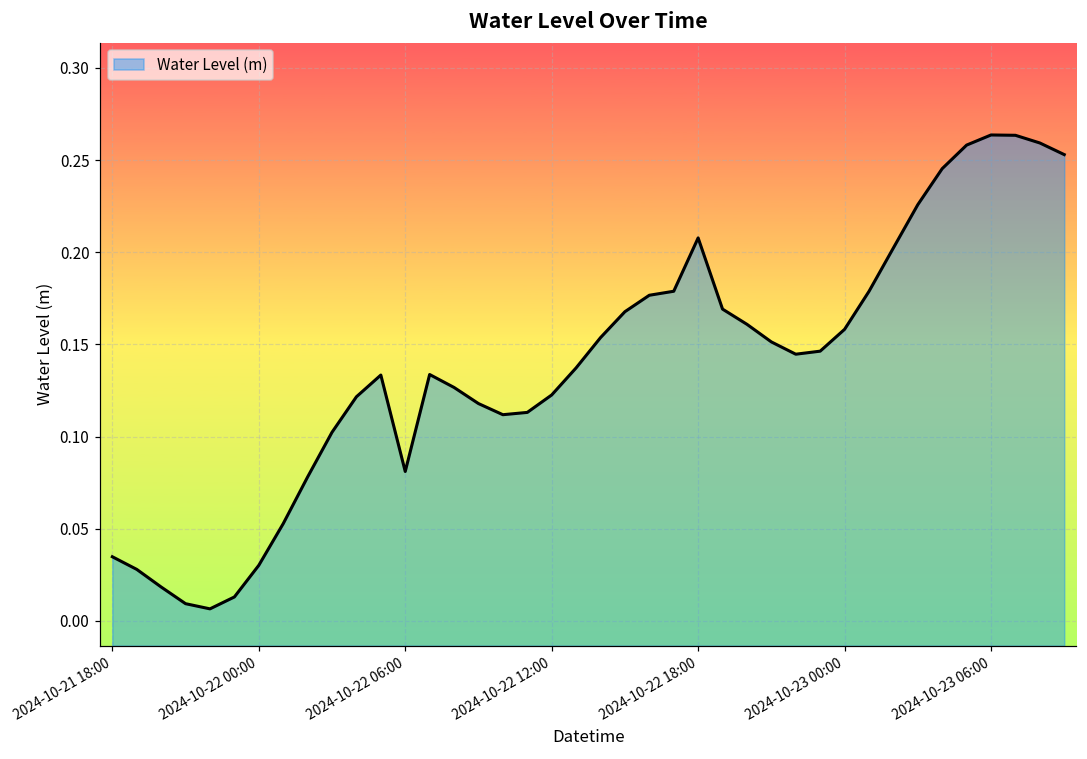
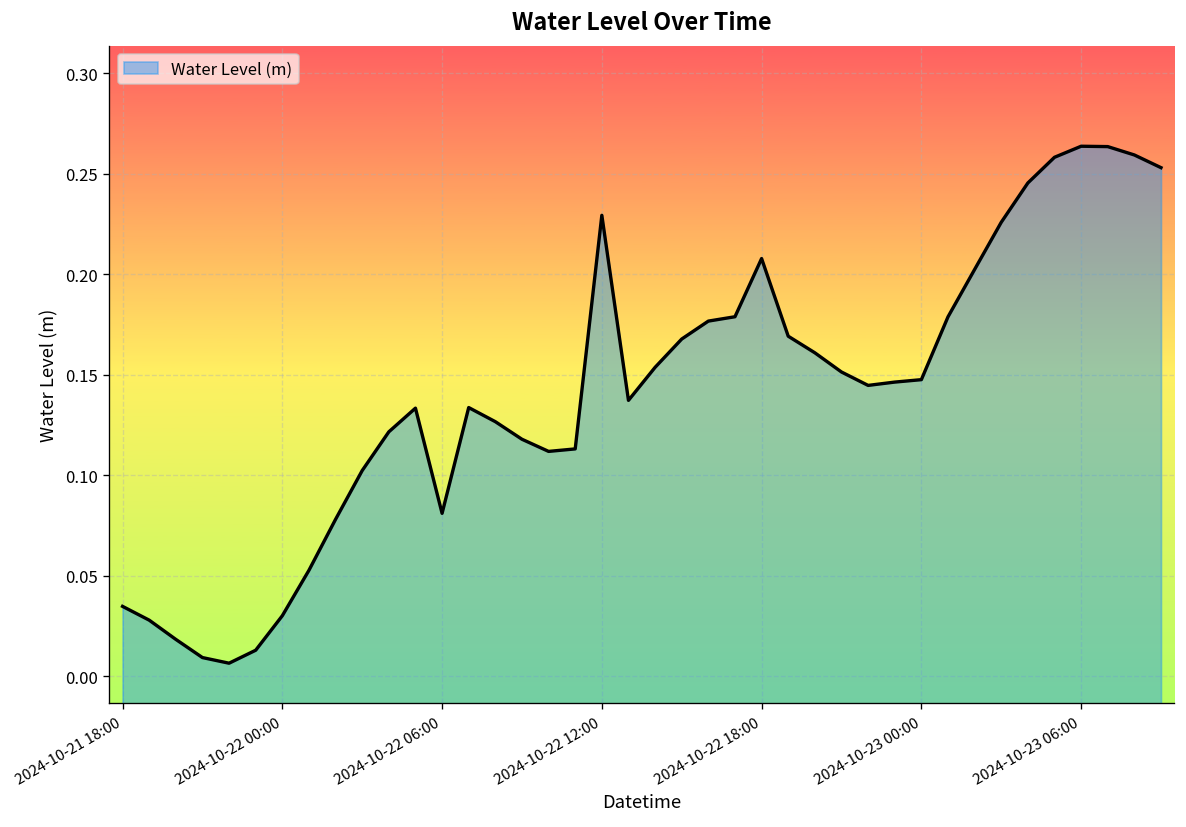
2024-10-22 12:00: 0.123 -> 0.229
2024-10-23 00:00: 0.158 -> 0.148
